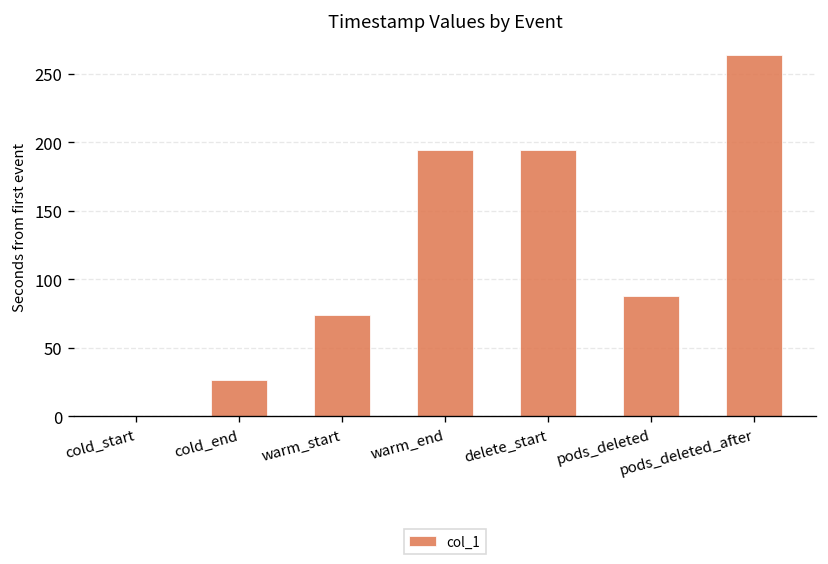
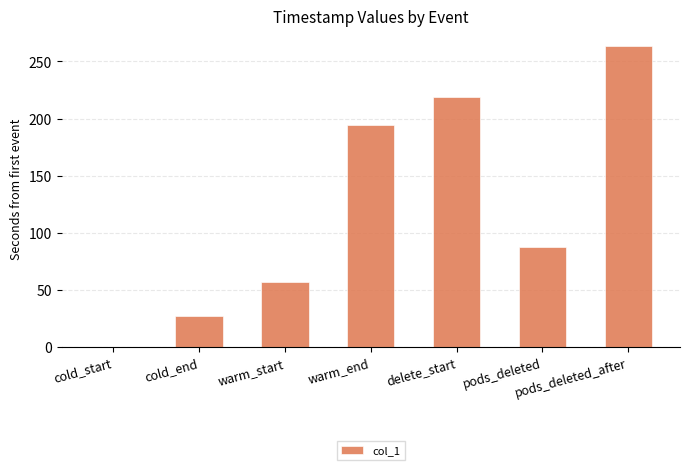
warm_start: 74 -> 56
delete_start: 195 -> 219
